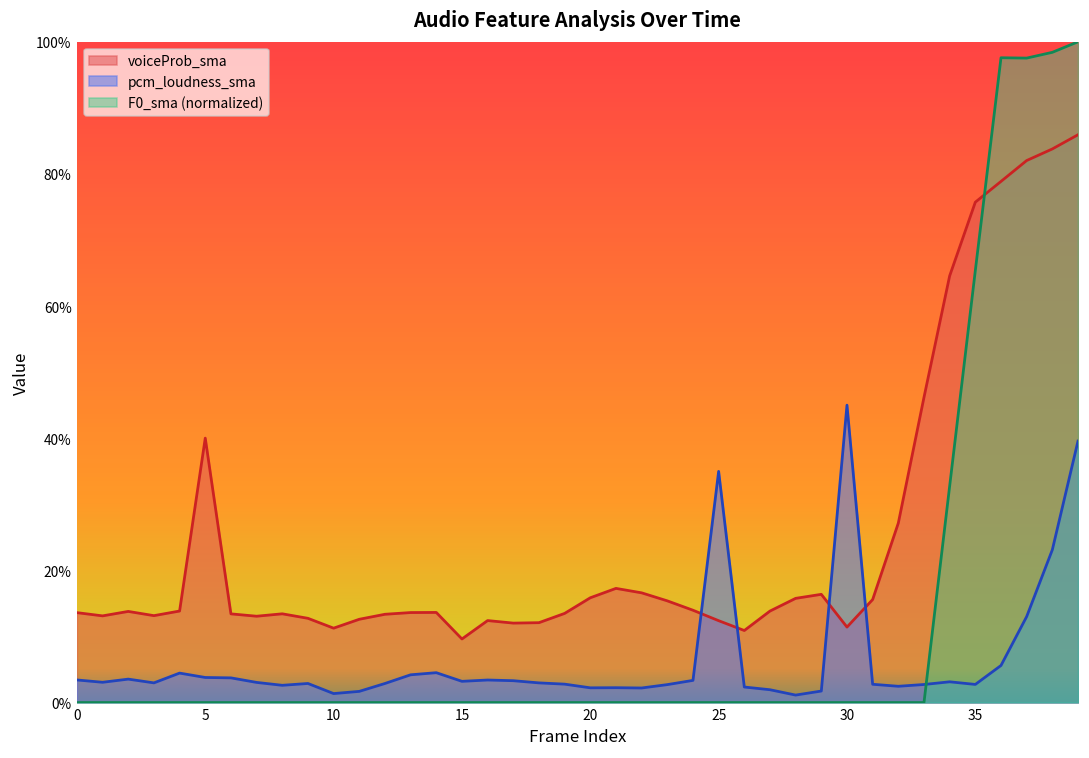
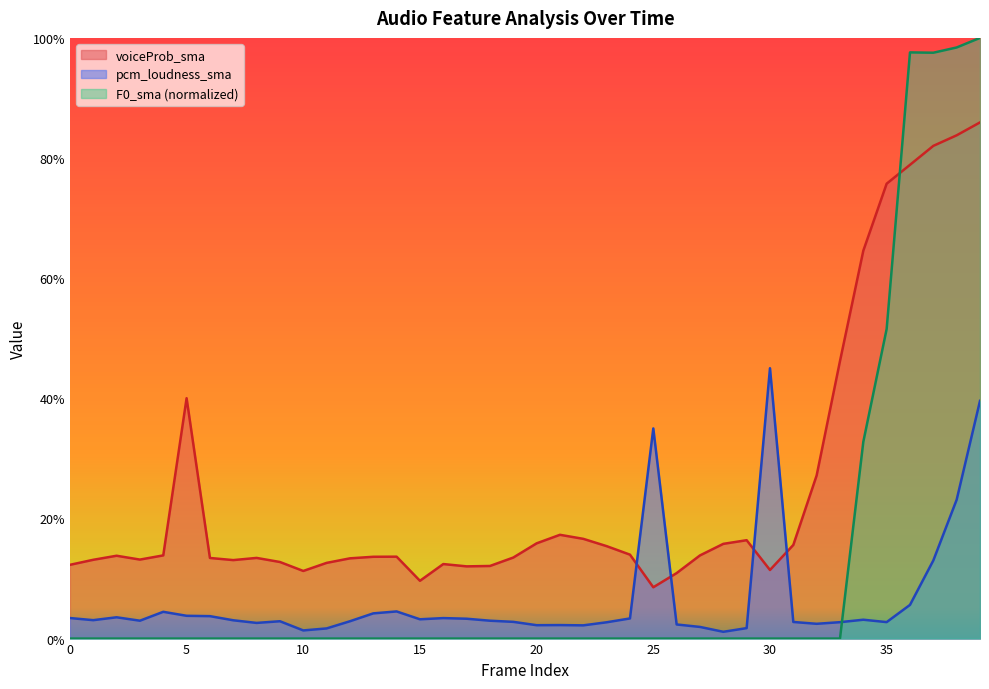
voiceProb_sma, 0: 14% -> 12%
voiceProb_sma, 25: 12% -> 9%
F0_sma (normalized), 35: 65% -> 52%
